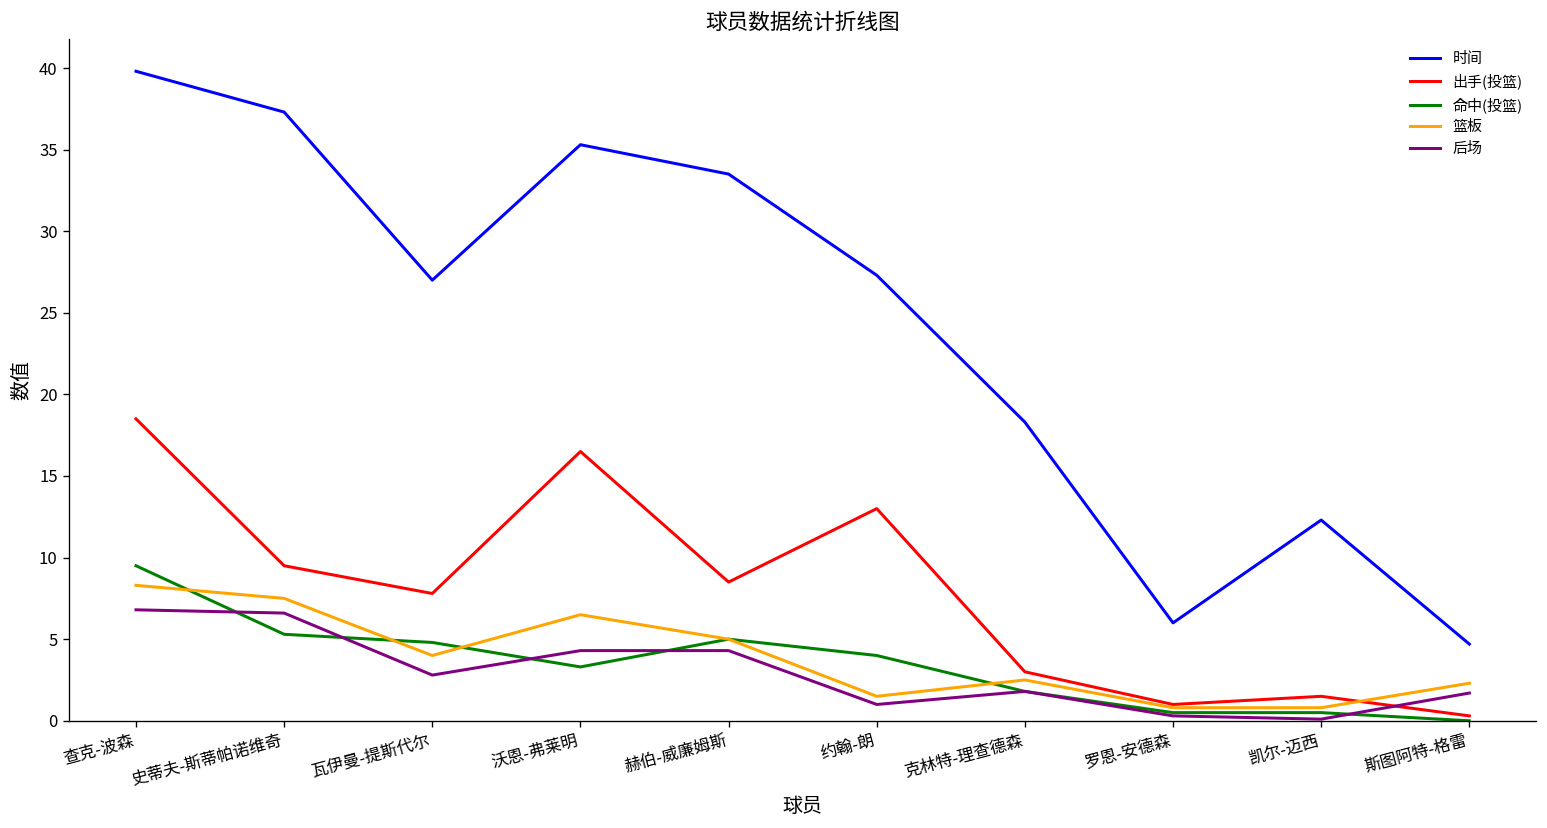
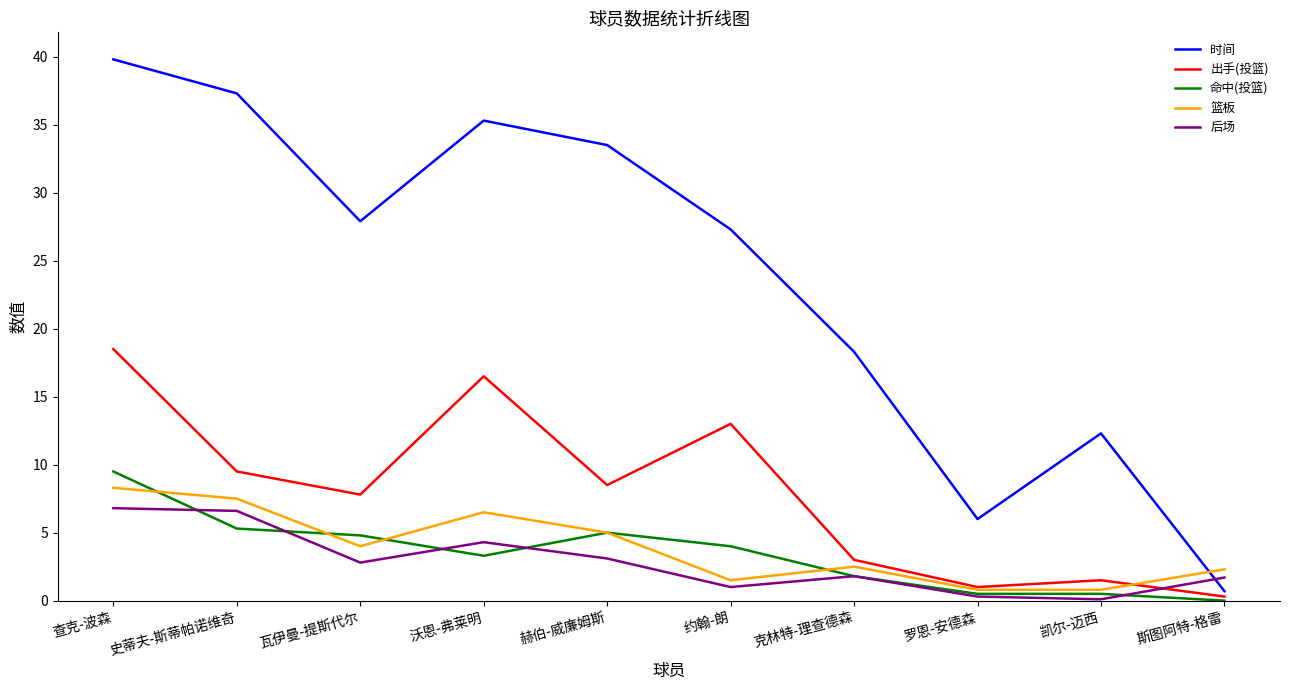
时间, 瓦伊曼-提斯代尔: 27.0 -> 27.9
后场, 赫伯-威廉姆斯: 4.3 -> 3.1
时间, 斯图阿特-格雷: 4.7 -> 0.7
